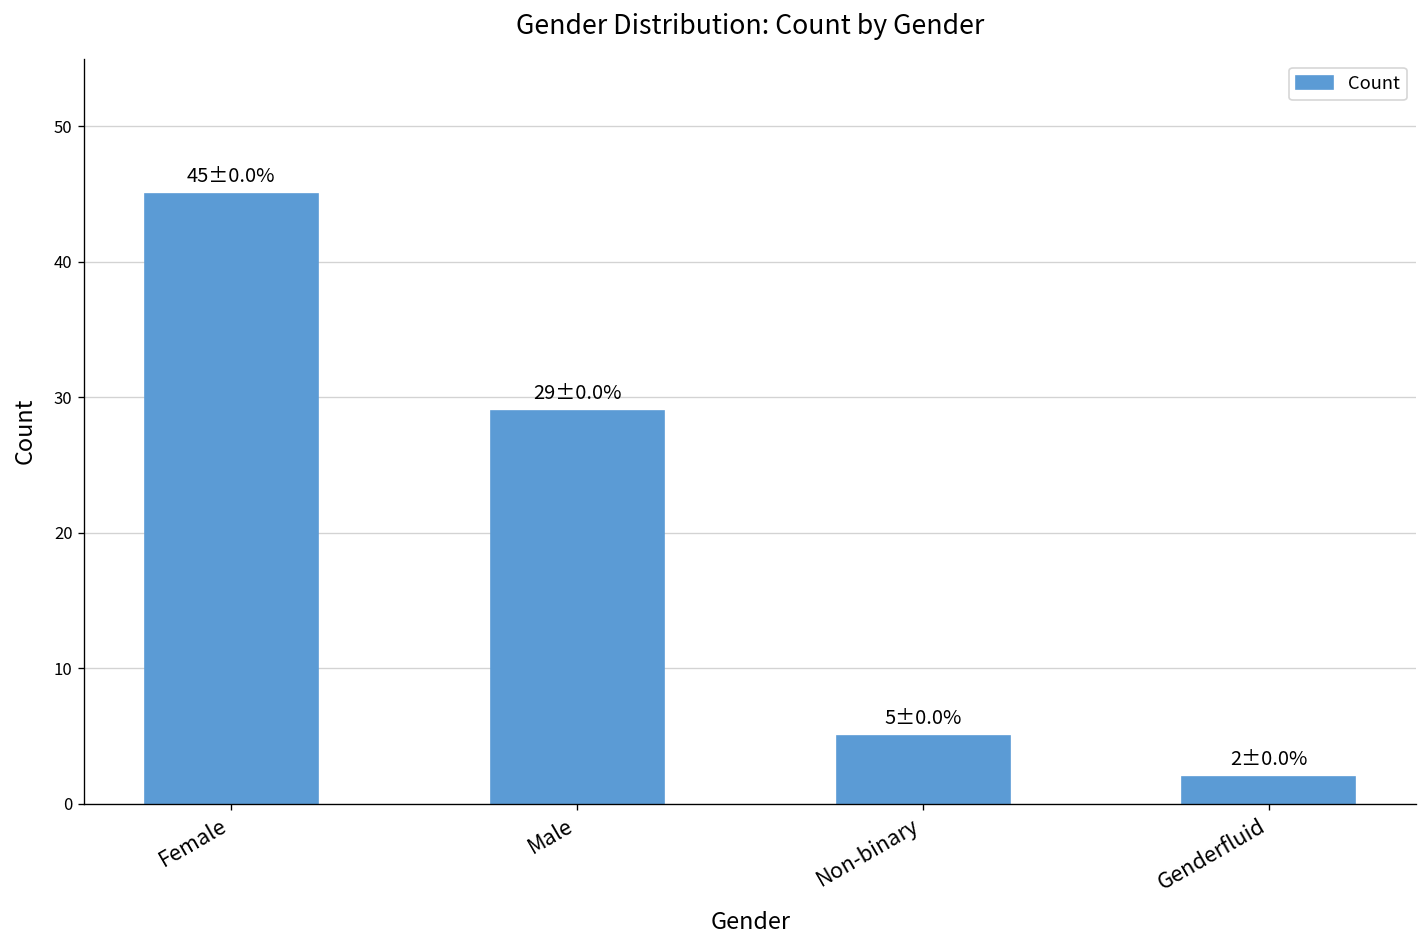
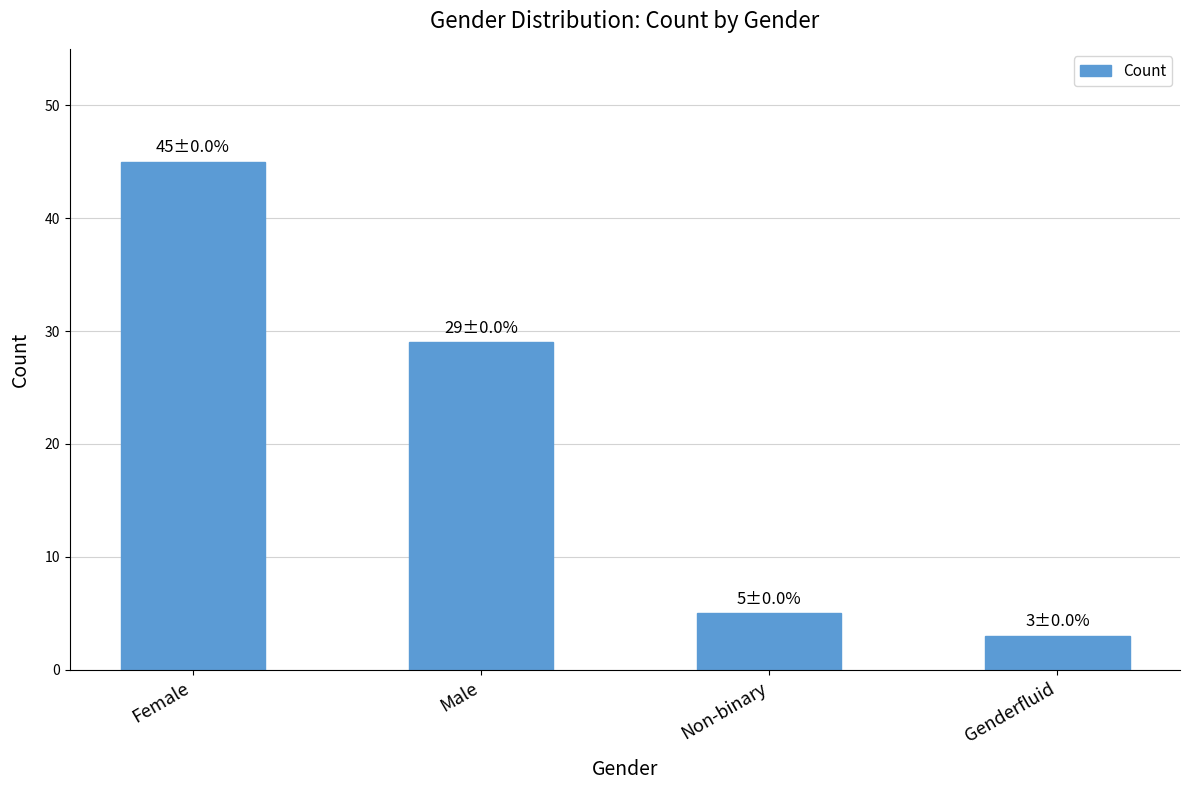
Genderfluid: 2±0.0% -> 3±0.0%
